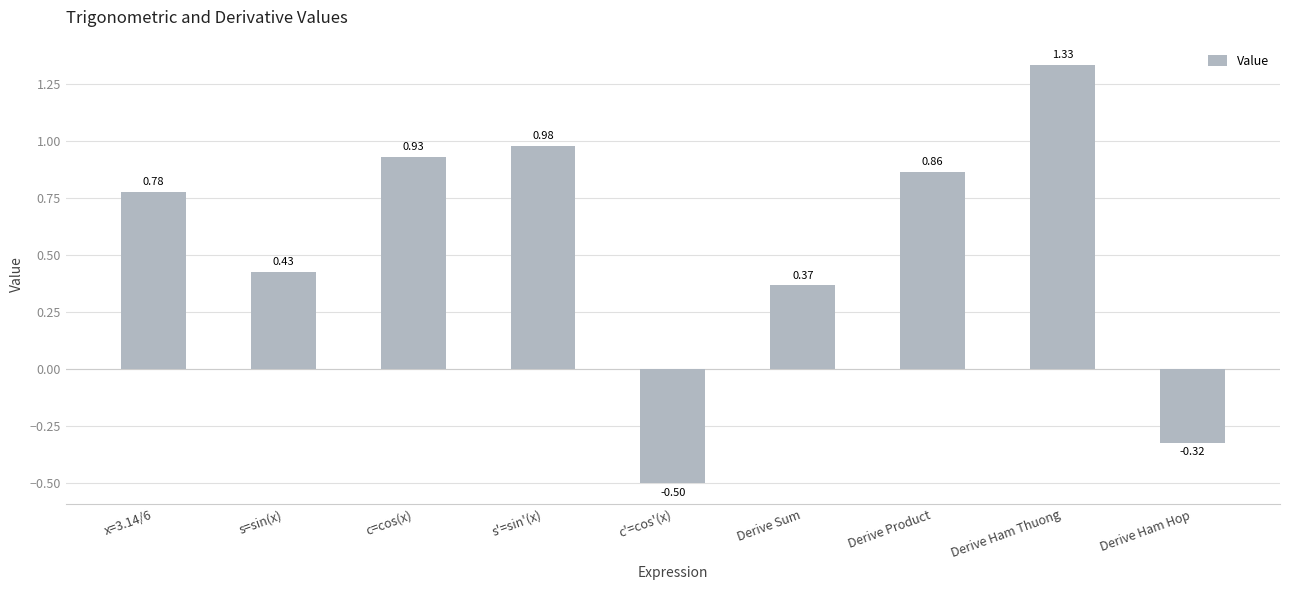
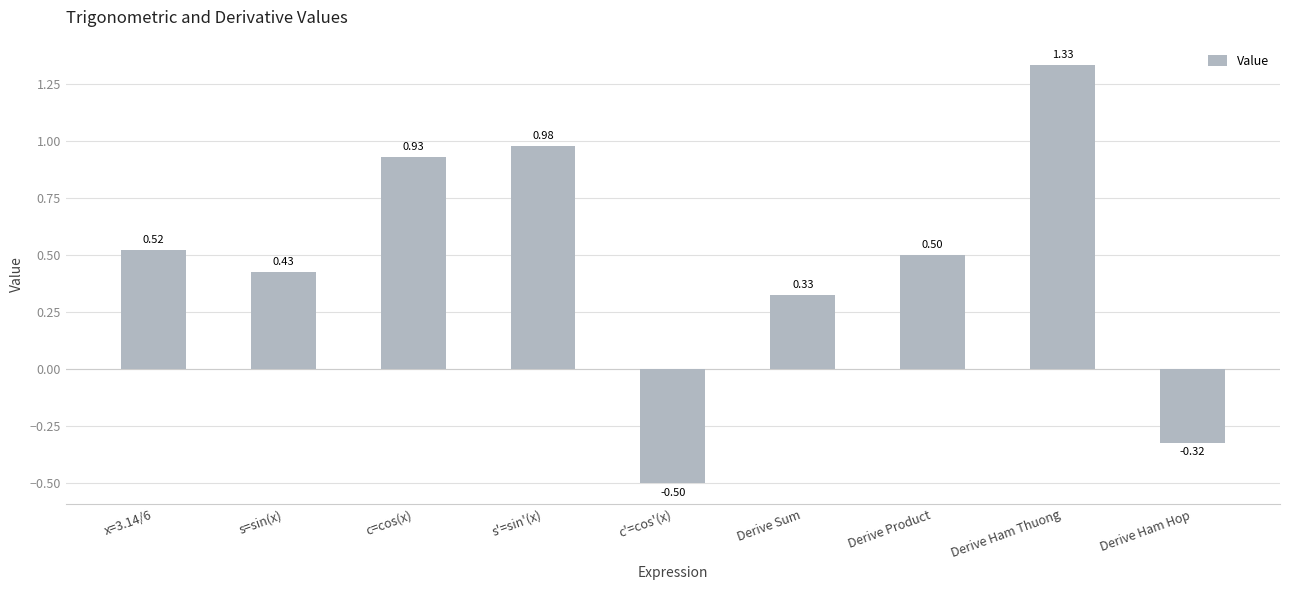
x=3.14/6: 0.78 -> 0.52
Derive Sum: 0.37 -> 0.33
Derive Product: 0.86 -> 0.50
